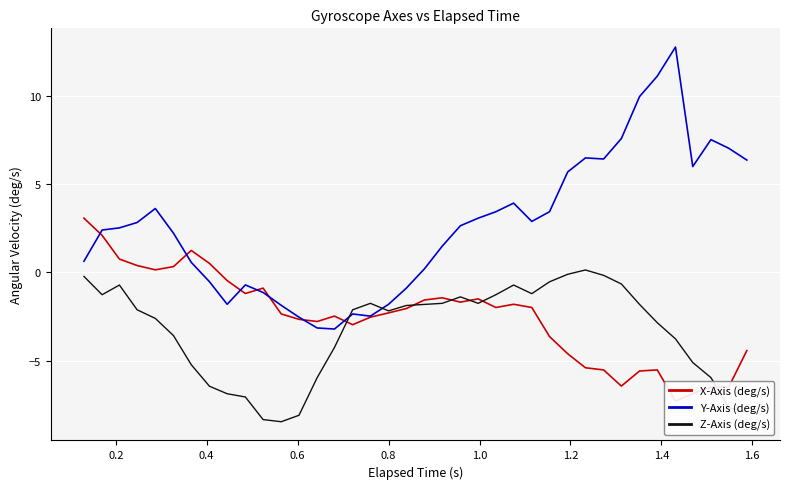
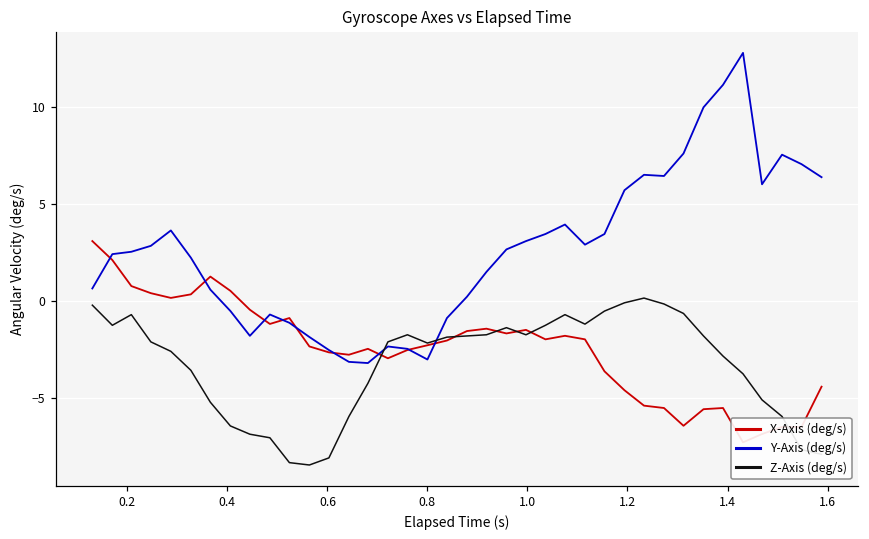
Y-Axis (deg/s), 0.8: -1.8 -> -3.0
